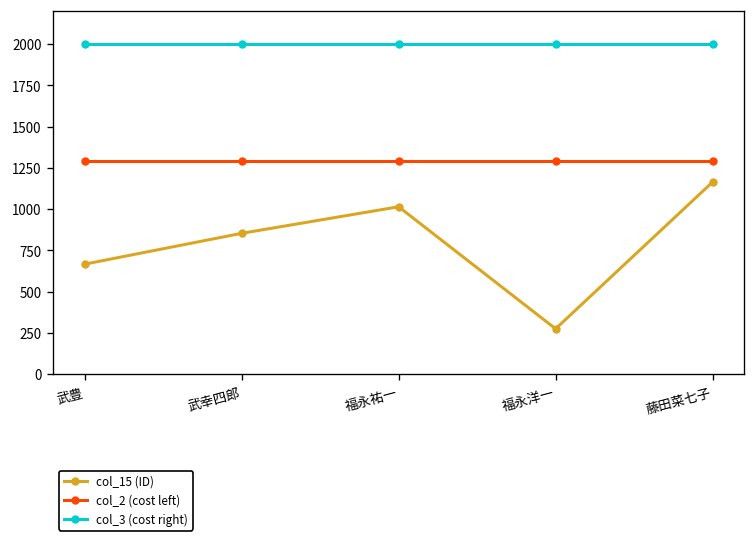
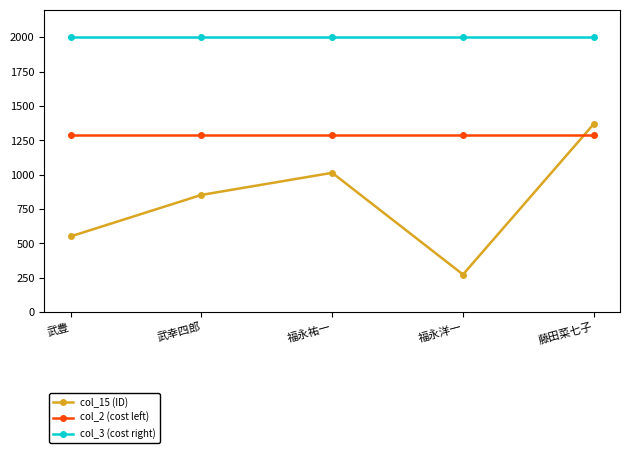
col_15 (ID), 武豊: 670 -> 550
col_15 (ID), 藤田菜七子: 1160 -> 1370
